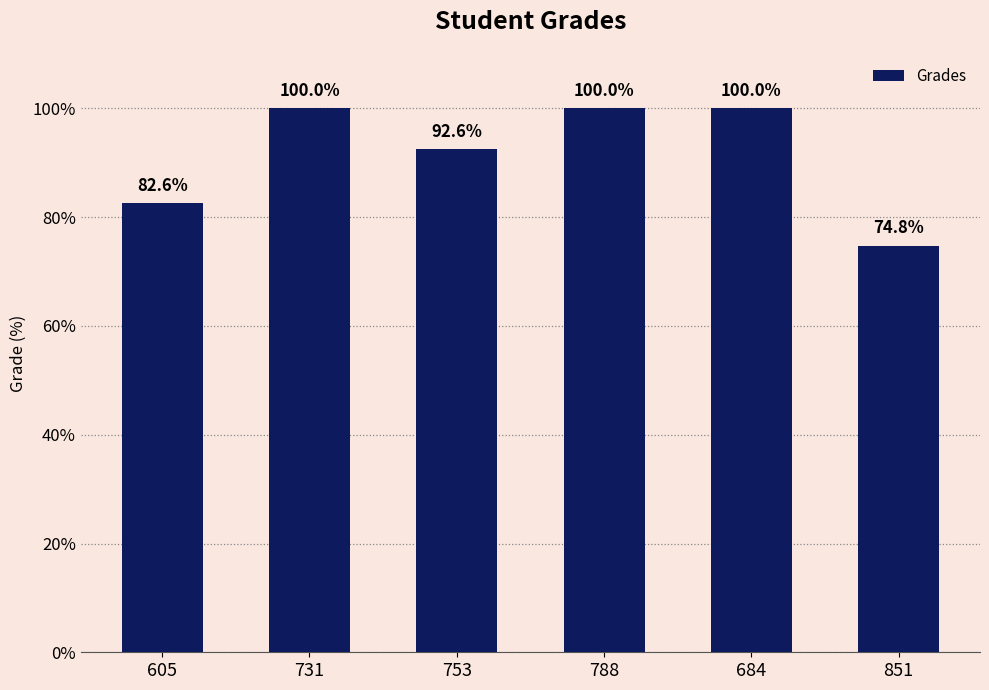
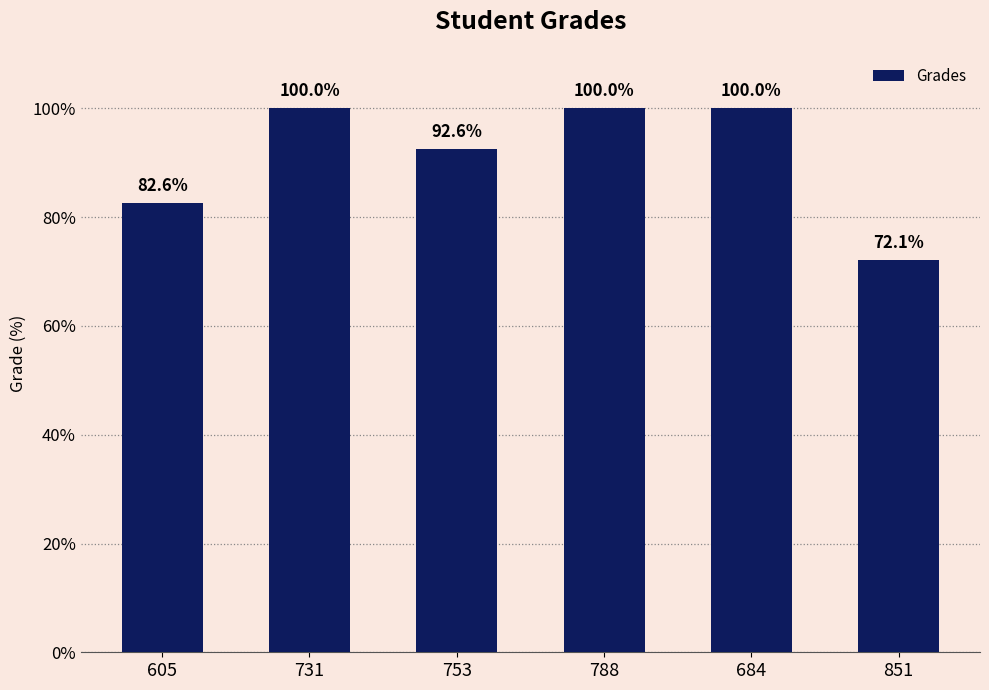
851: 74.8% -> 72.1%
